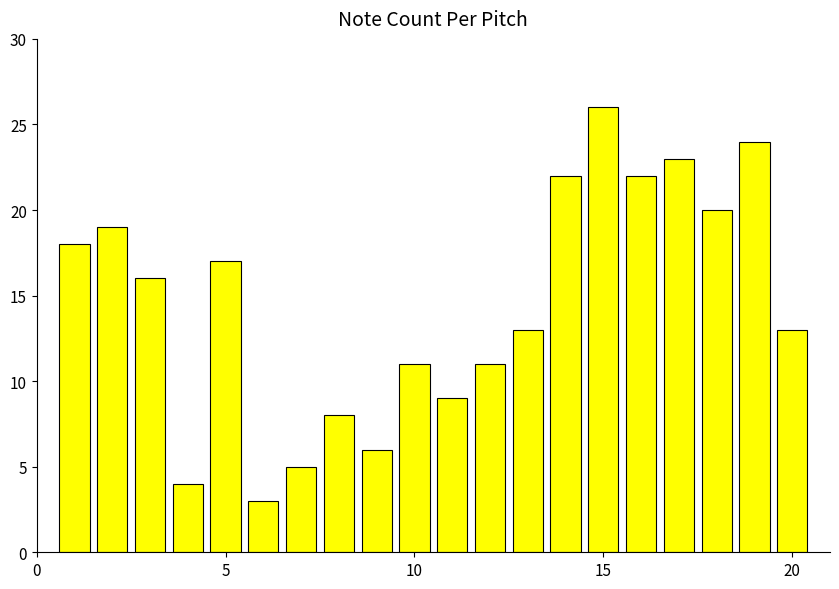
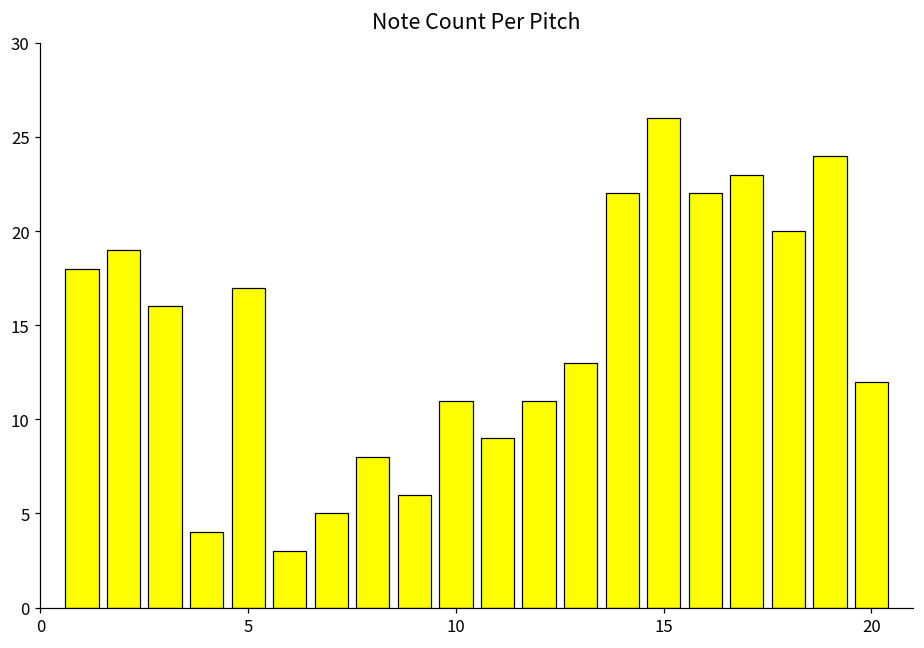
20: 13 -> 12
